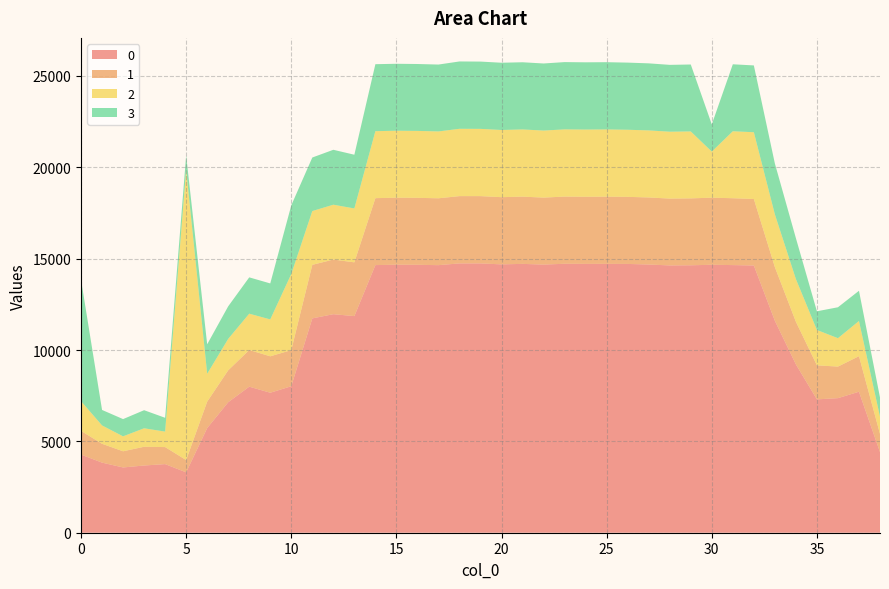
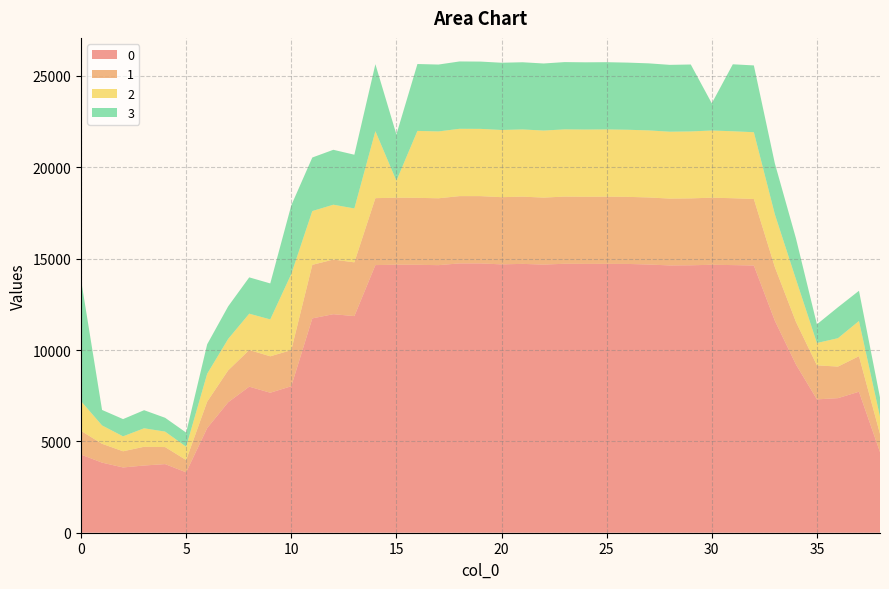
2, 5: 15900 -> 700
2, 15: 3700 -> 900
3, 15: 3700 -> 2500
2, 30: 2500 -> 3700
2, 35: 1900 -> 1200
